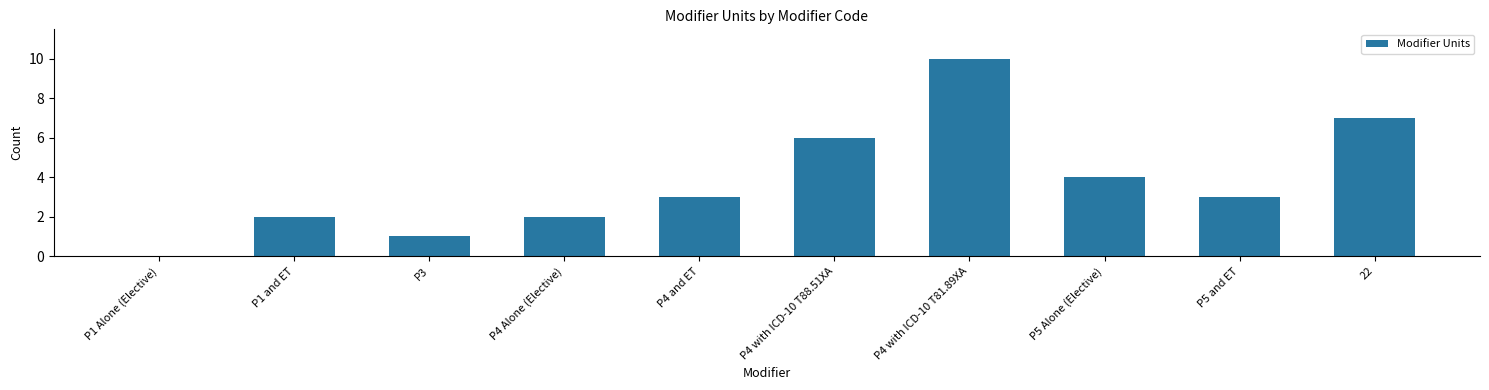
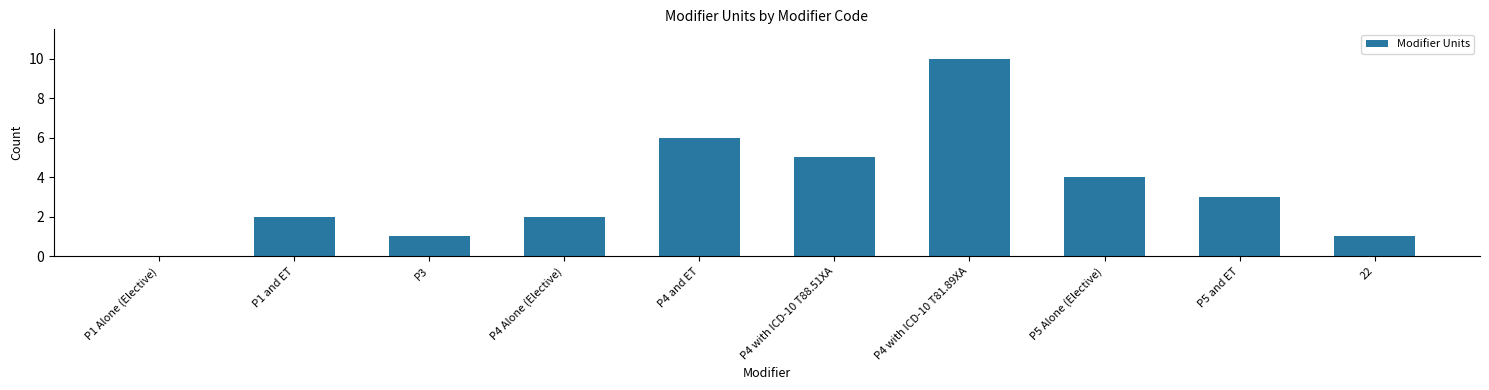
P4 and ET: 3 -> 6
P4 with ICD-10 T88.51XA: 6 -> 5
22: 7 -> 1
